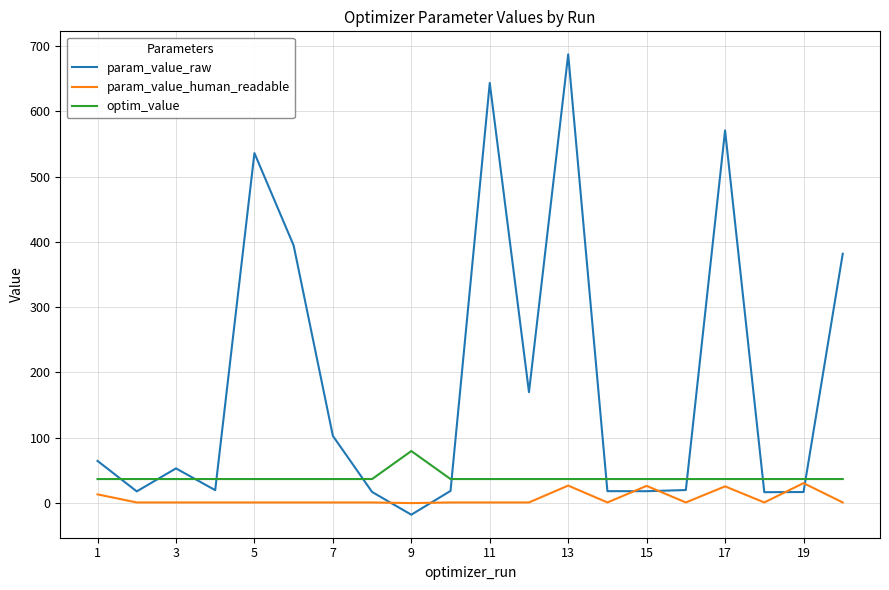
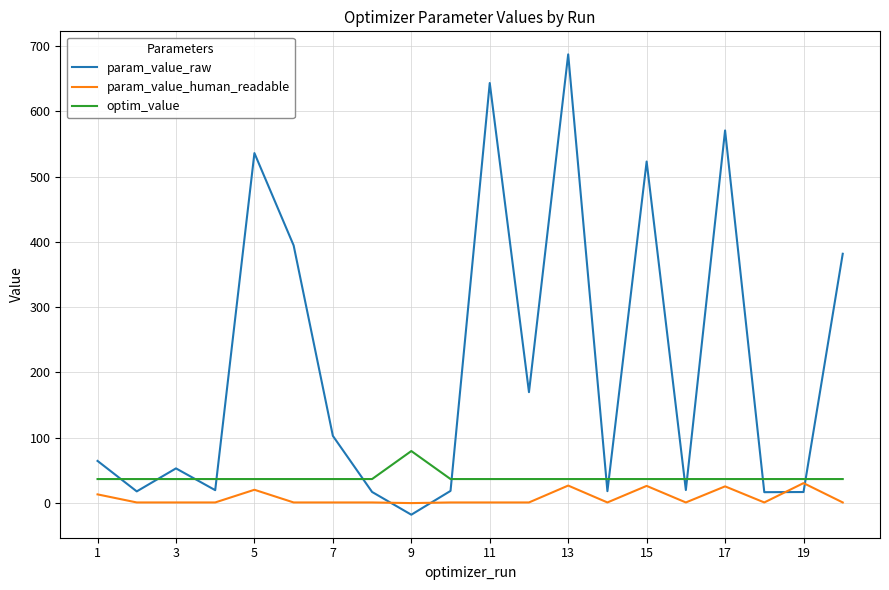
param_value_human_readable, 5: 0 -> 20
param_value_raw, 15: 20 -> 520
